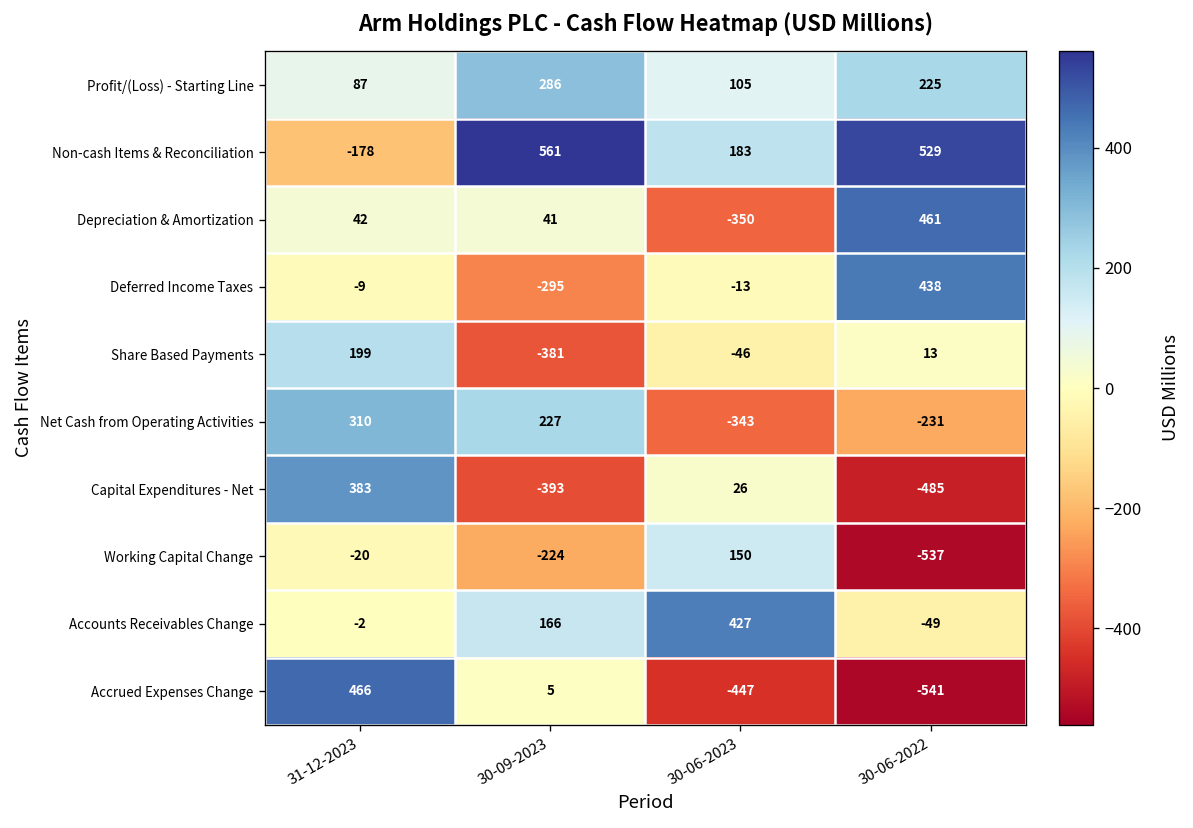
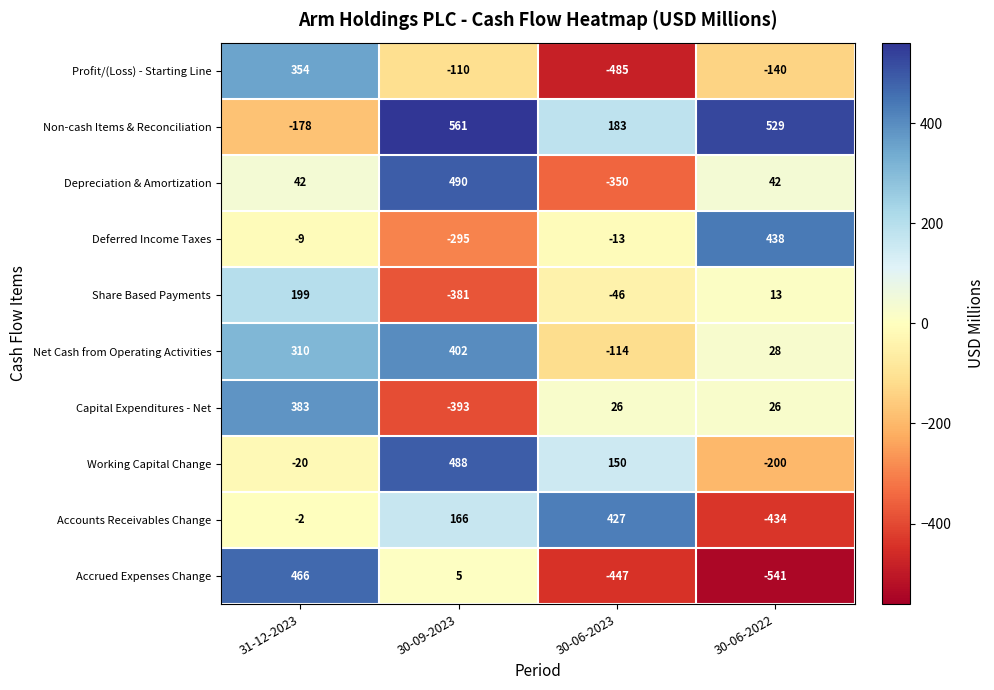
Profit/(Loss) - Starting Line, 31-12-2023: 87 -> 354
Profit/(Loss) - Starting Line, 30-09-2023: 286 -> -110
Profit/(Loss) - Starting Line, 30-06-2023: 105 -> -485
Profit/(Loss) - Starting Line, 30-06-2022: 225 -> -140
Depreciation & Amortization, 30-09-2023: 41 -> 490
Depreciation & Amortization, 30-06-2022: 461 -> 42
Net Cash from Operating Activities, 30-09-2023: 227 -> 402
Net Cash from Operating Activities, 30-06-2023: -343 -> -114
Net Cash from Operating Activities, 30-06-2022: -231 -> 28
Capital Expenditures - Net, 30-06-2022: -485 -> 26
Working Capital Change, 30-09-2023: -224 -> 488
Working Capital Change, 30-06-2022: -537 -> -200
Accounts Receivables Change, 30-06-2022: -49 -> -434
